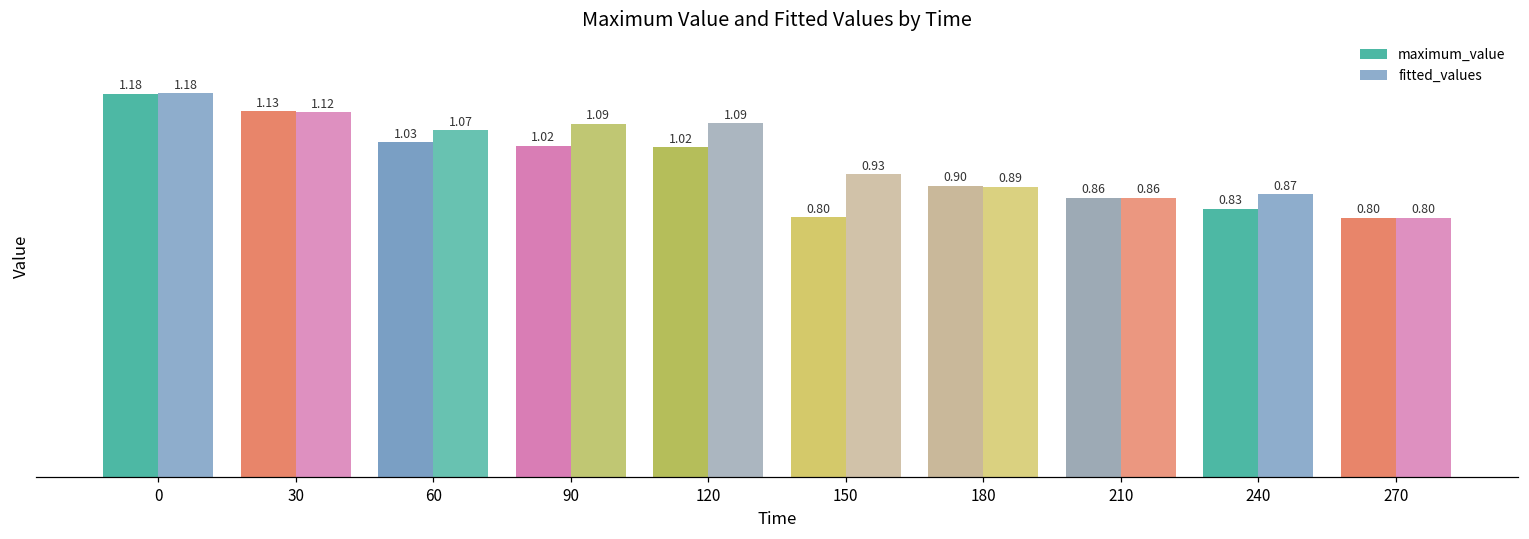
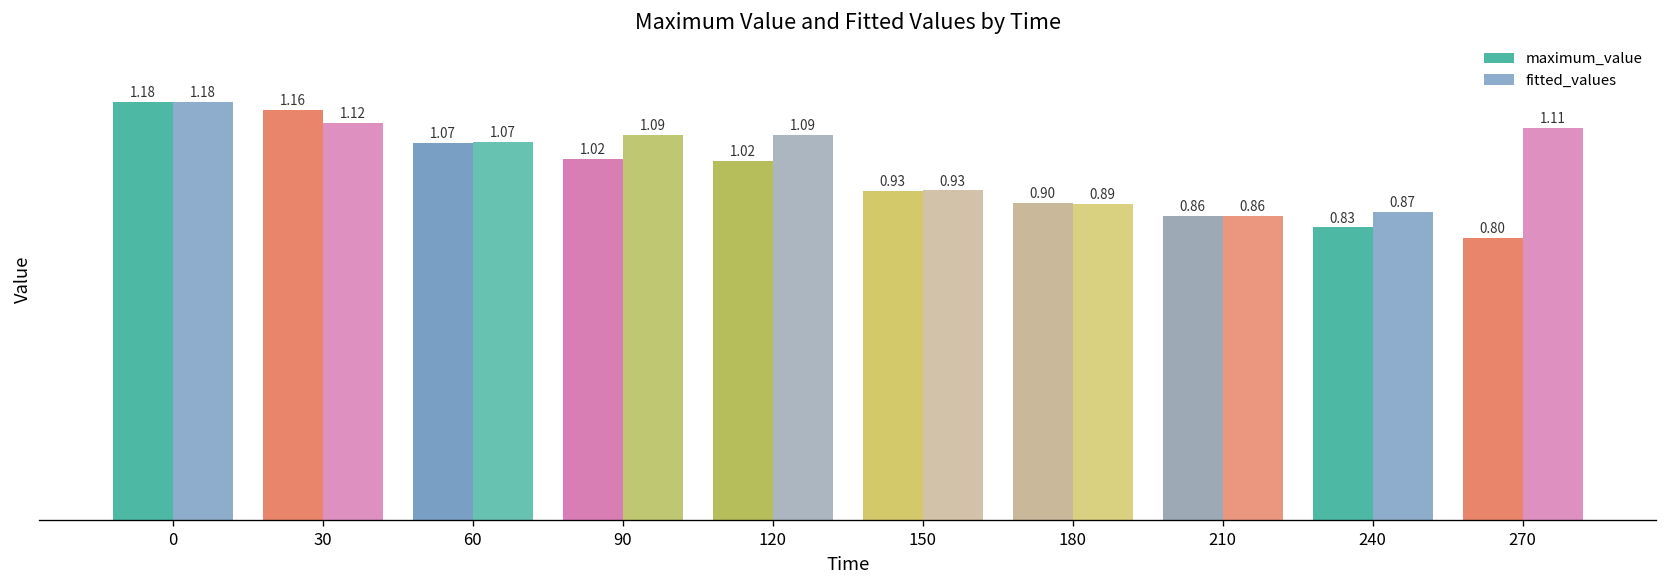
maximum_value, 30: 1.13 -> 1.16
maximum_value, 60: 1.03 -> 1.07
maximum_value, 150: 0.80 -> 0.93
fitted_values, 270: 0.80 -> 1.11
